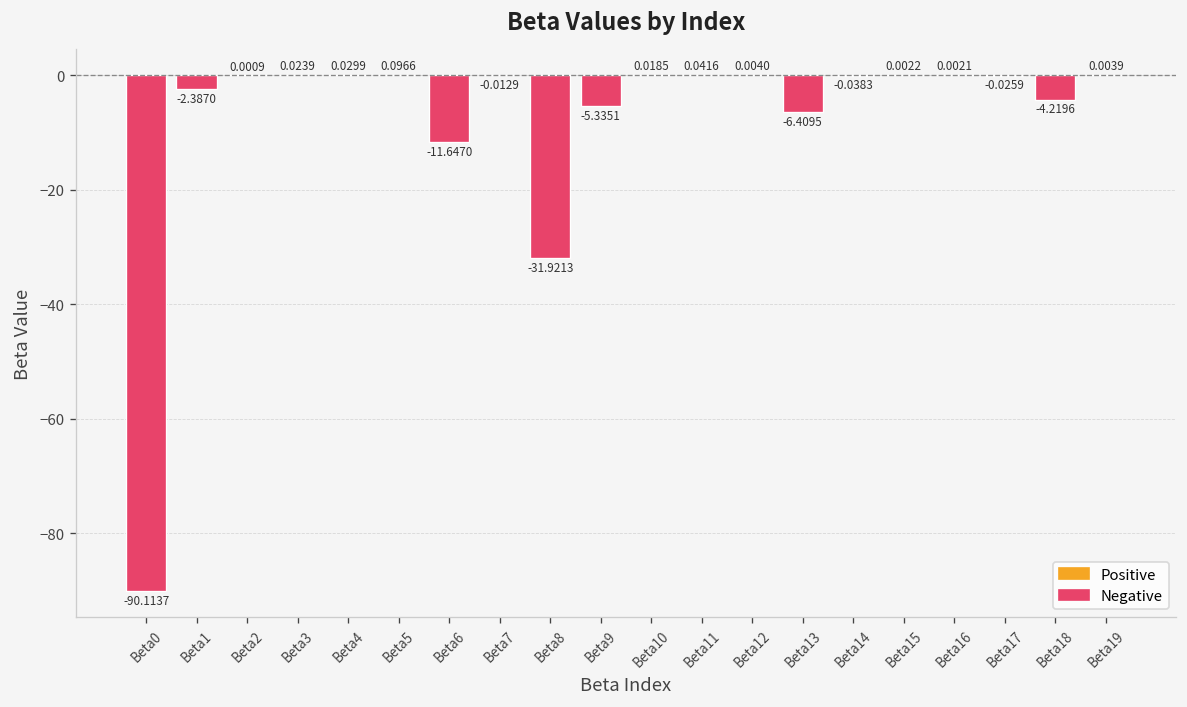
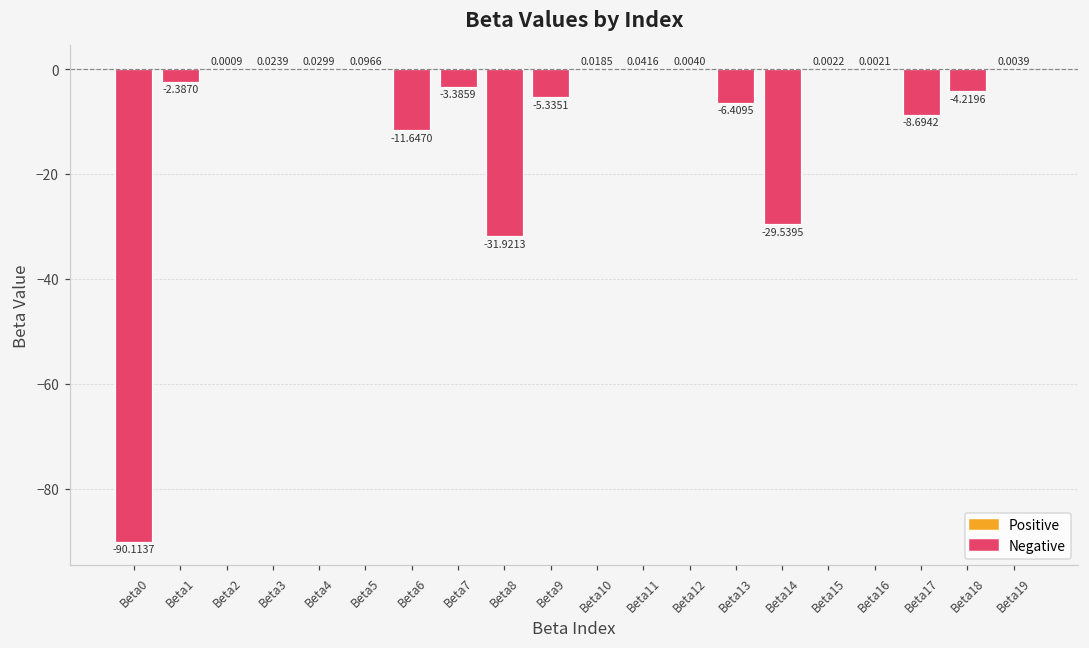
Beta7: -0.0129 -> -3.3859
Beta14: -0.0383 -> -29.5395
Beta17: -0.0259 -> -8.6942
